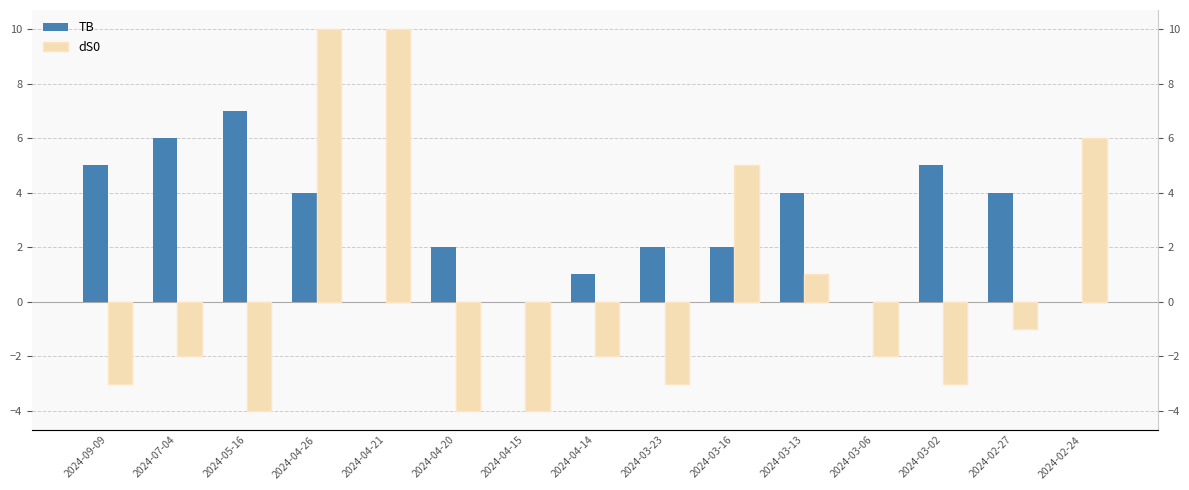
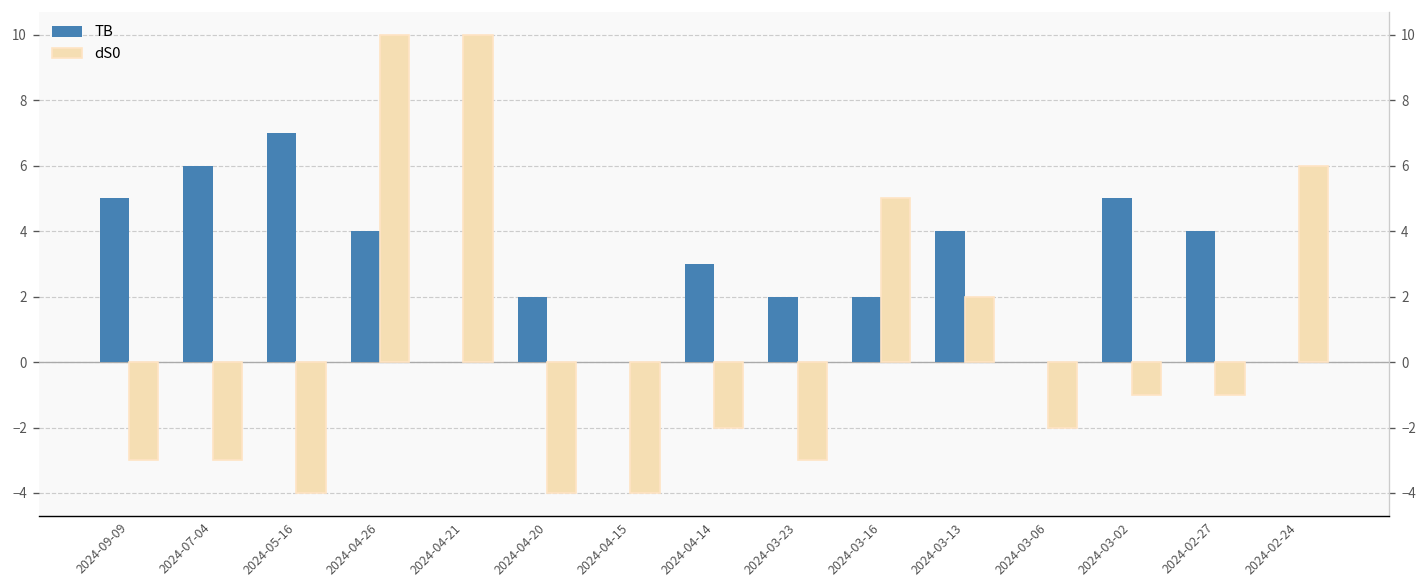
dS0, 2024-07-04: -2 -> -3
TB, 2024-04-14: 1 -> 3
dS0, 2024-03-13: 1 -> 2
dS0, 2024-03-02: -3 -> -1
